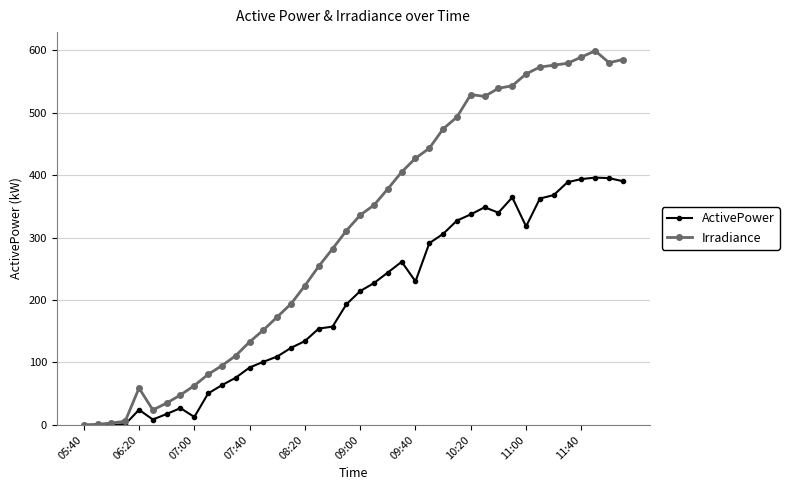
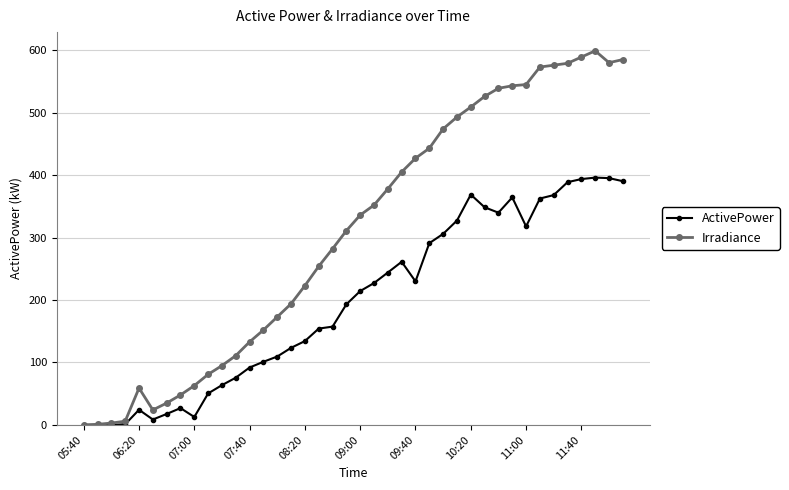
ActivePower, 10:20: 340 -> 370
Irradiance, 10:20: 530 -> 510
Irradiance, 11:00: 560 -> 550
